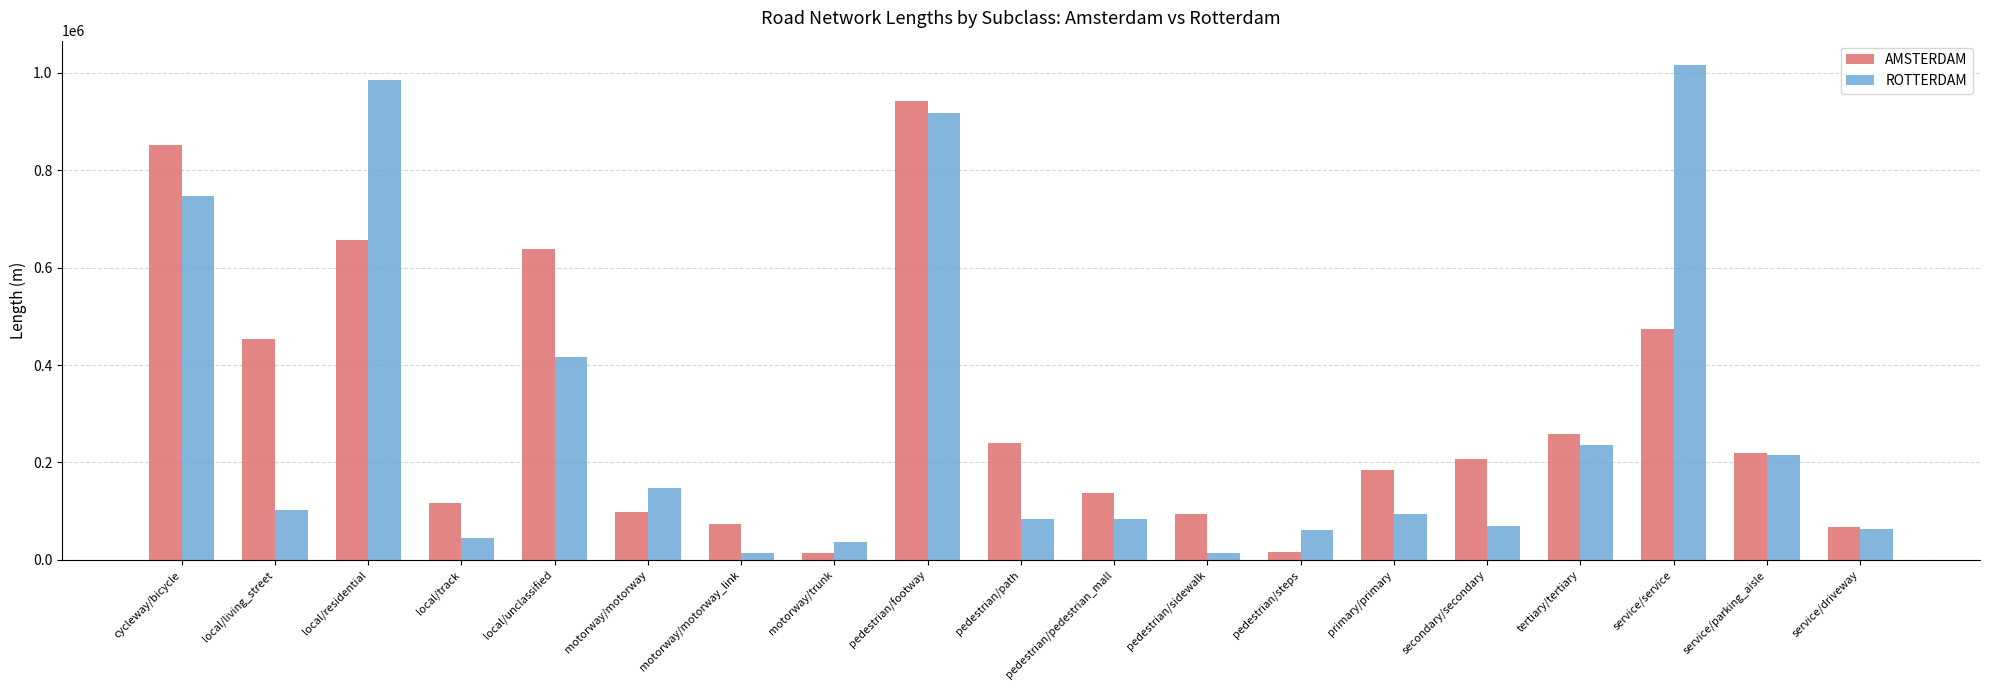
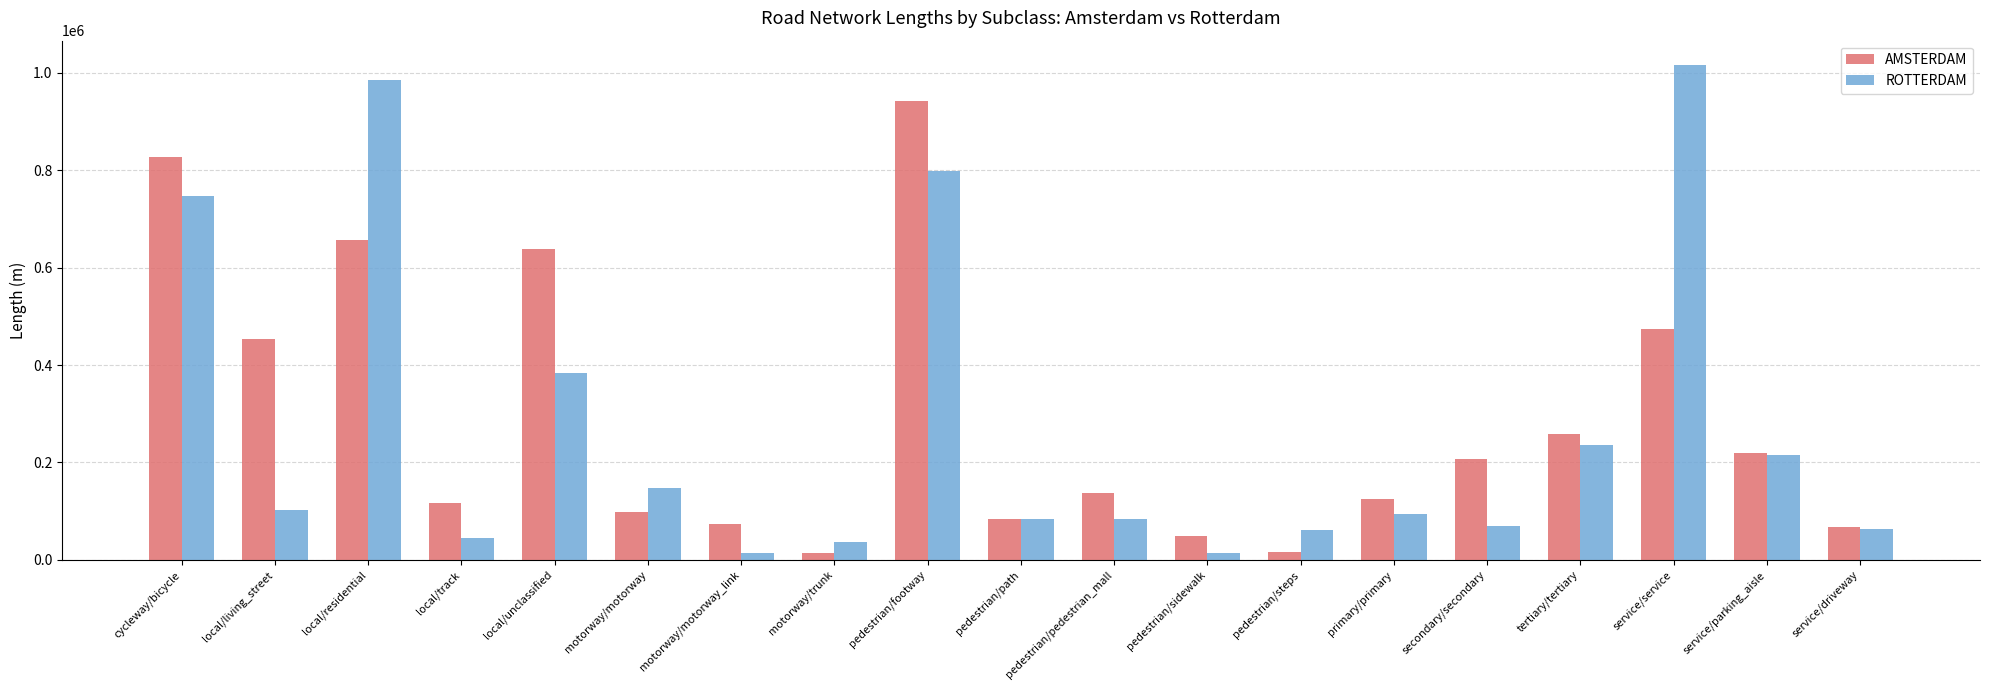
AMSTERDAM, cycleway/bicycle: 850000 -> 830000
ROTTERDAM, local/unclassified: 420000 -> 380000
ROTTERDAM, pedestrian/footway: 920000 -> 800000
AMSTERDAM, pedestrian/path: 240000 -> 80000
AMSTERDAM, pedestrian/sidewalk: 90000 -> 50000
AMSTERDAM, primary/primary: 190000 -> 120000
